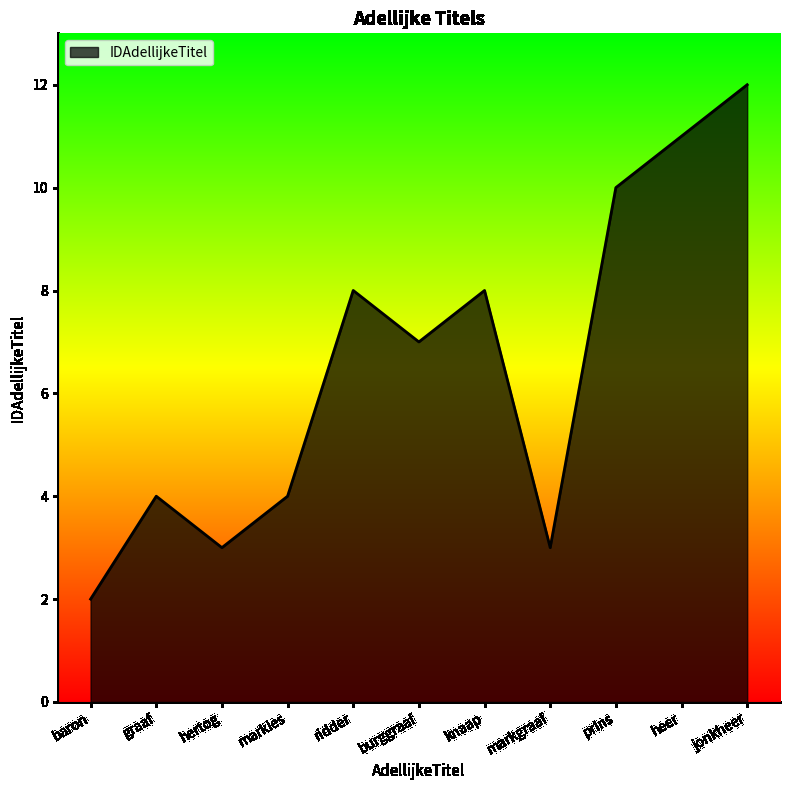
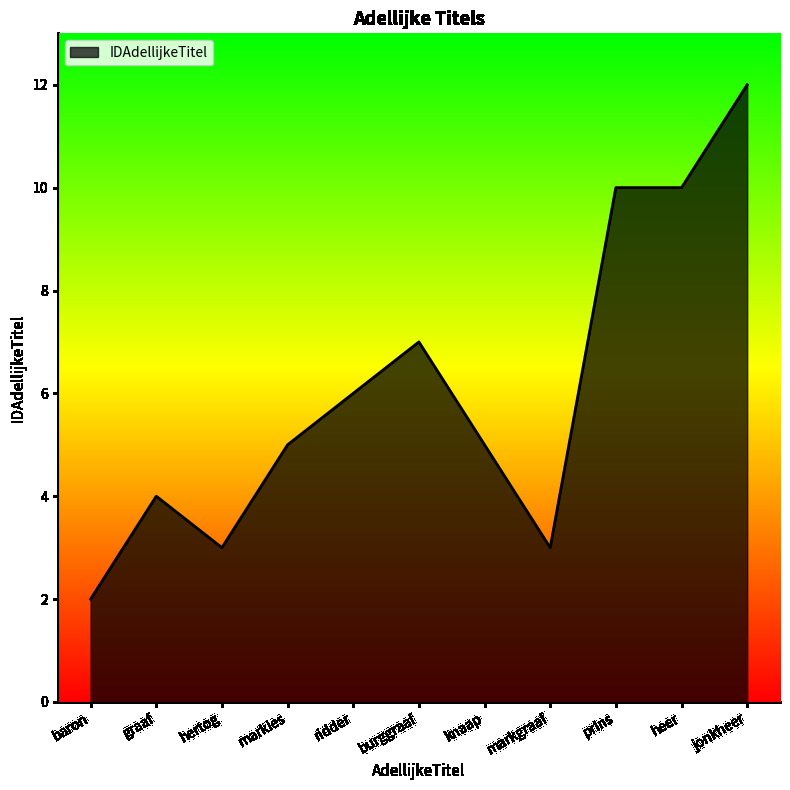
markies: 4 -> 5
ridder: 8 -> 6
knaap: 8 -> 5
heer: 11 -> 10
